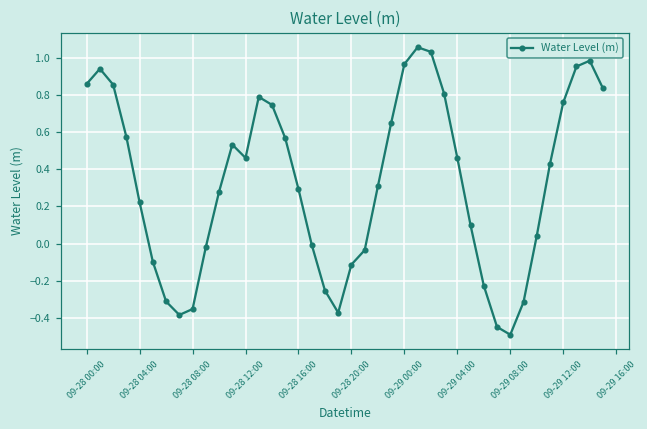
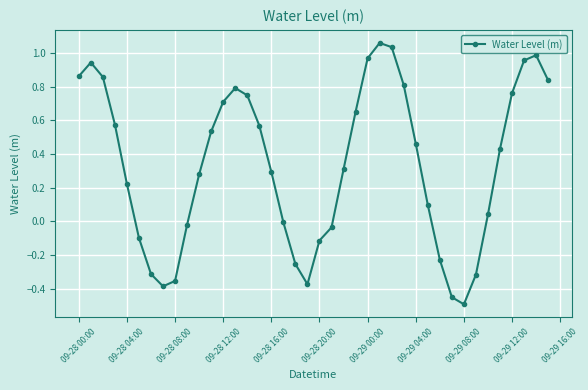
09-28 12:00: 0.46 -> 0.71
